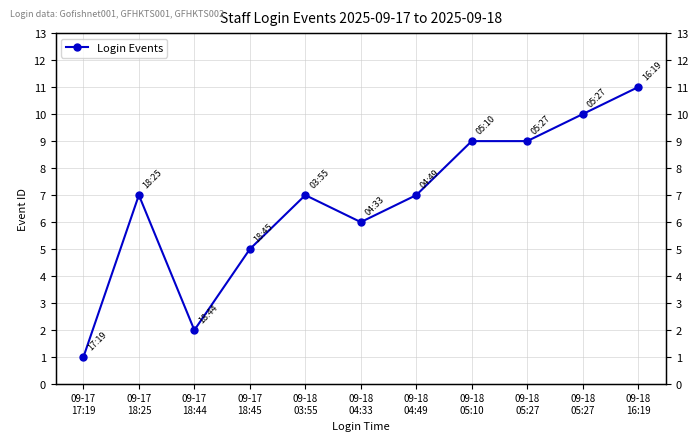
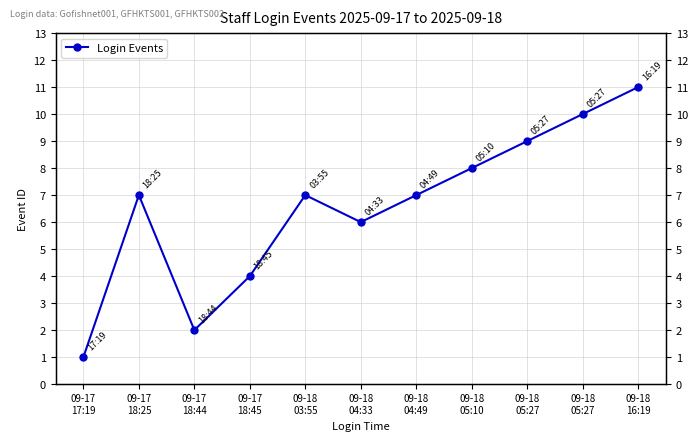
09-17 18:45: 5 -> 4
09-18 05:10: 9 -> 8
